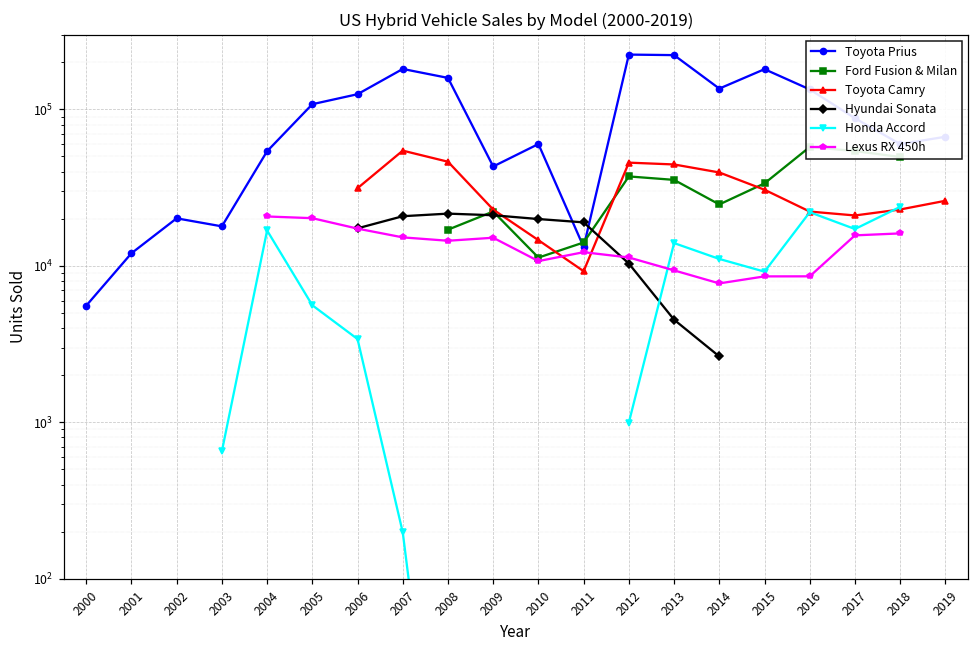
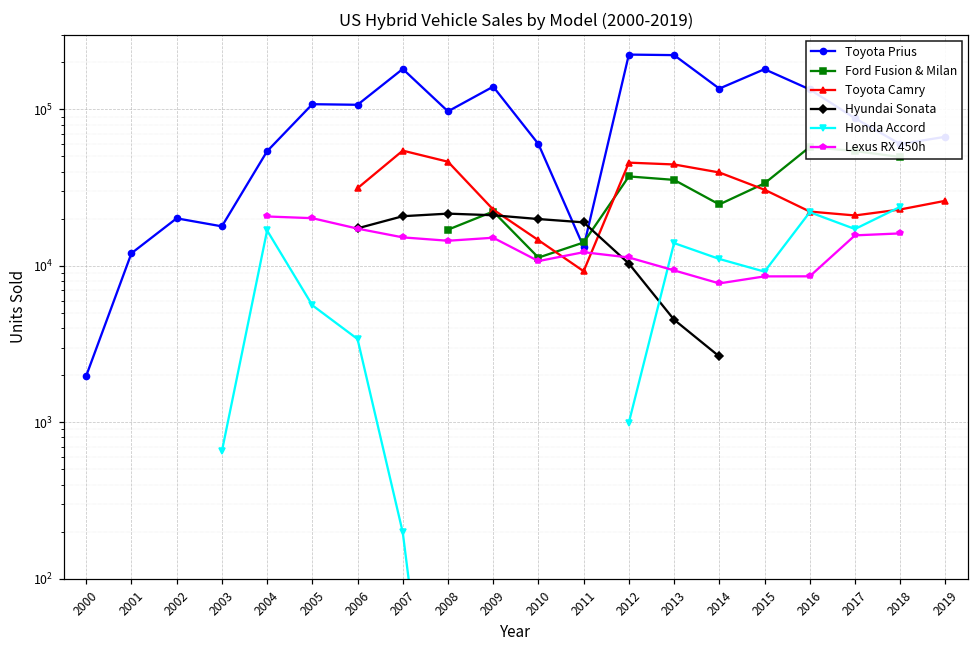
Toyota Prius, 2000: 5600 -> 2000
Toyota Prius, 2006: 120000 -> 110000
Toyota Prius, 2008: 160000 -> 100000
Toyota Prius, 2009: 43000 -> 140000
